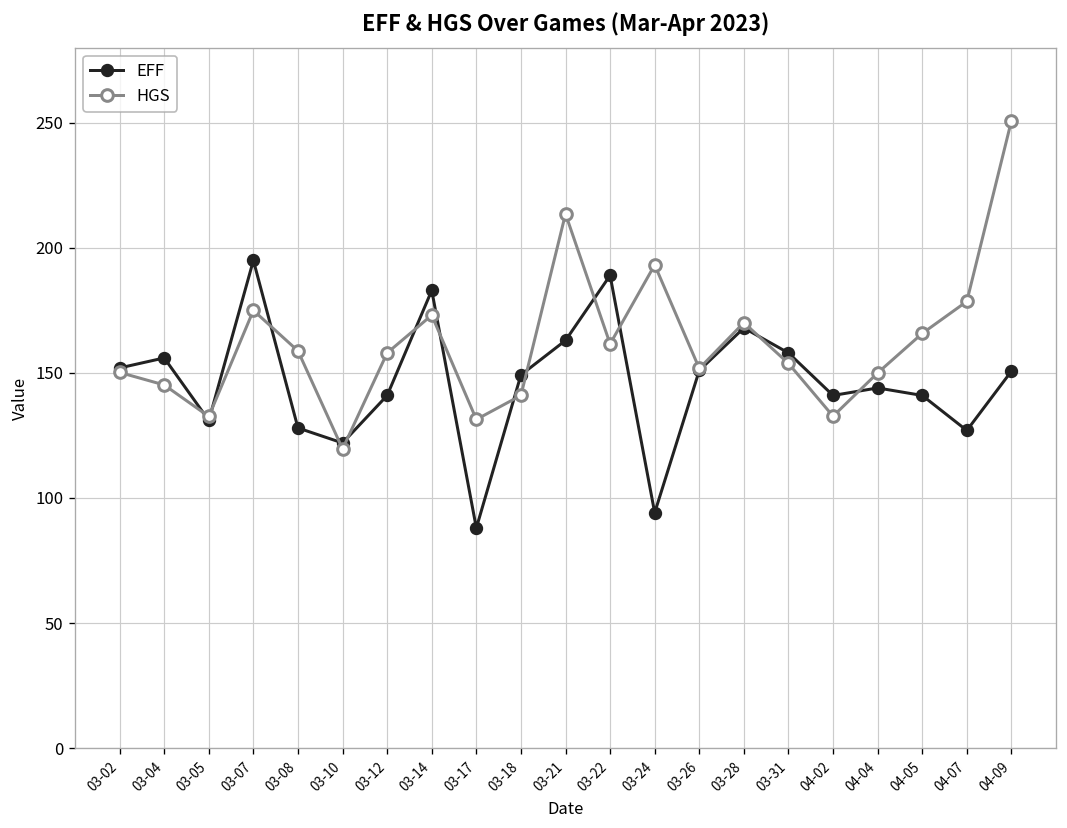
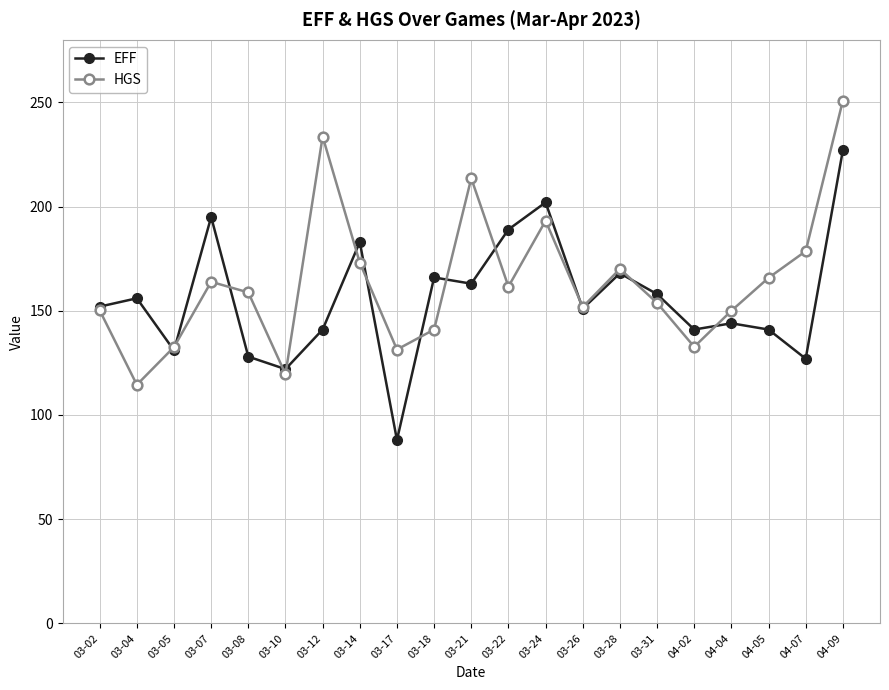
HGS, 03-04: 145 -> 115
HGS, 03-07: 175 -> 164
HGS, 03-12: 158 -> 234
EFF, 03-18: 149 -> 166
EFF, 03-24: 94 -> 202
EFF, 04-09: 151 -> 227
